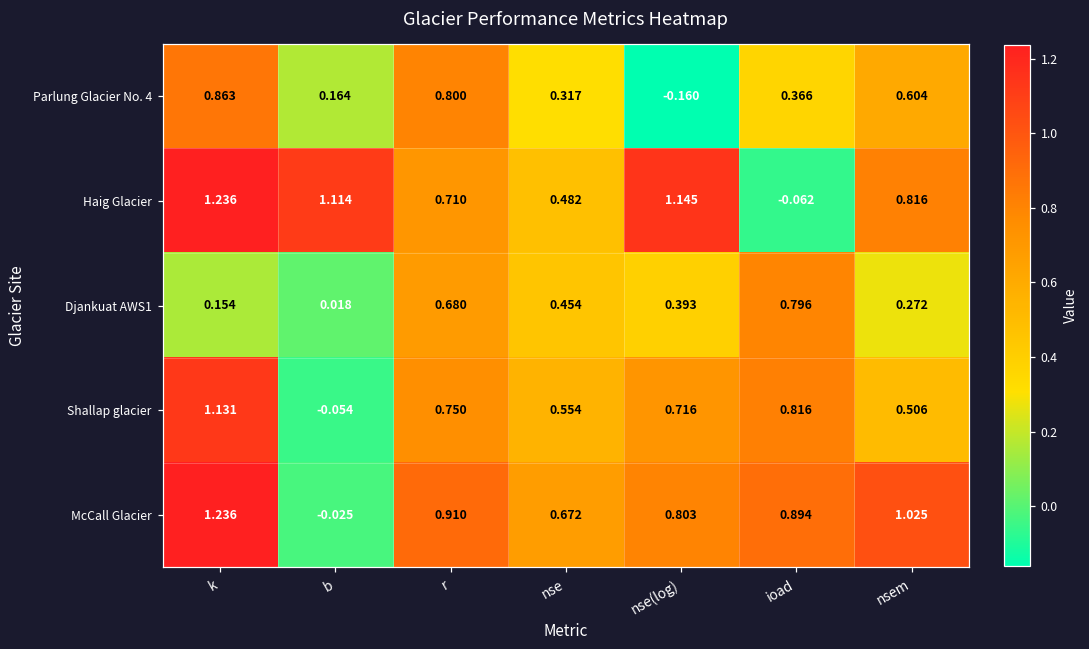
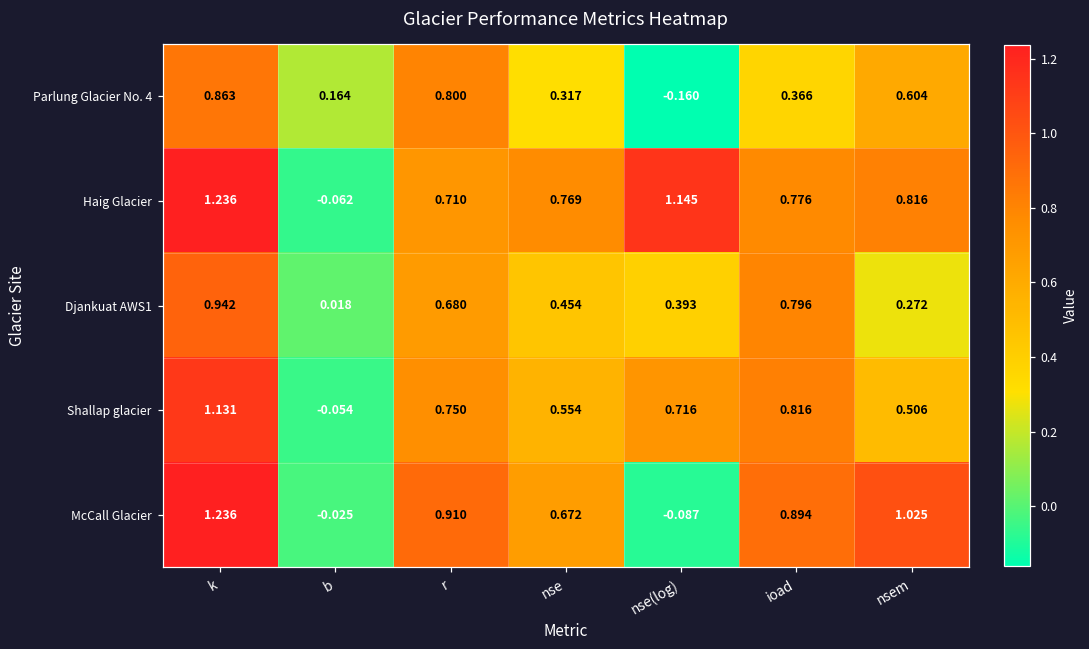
Haig Glacier, b: 1.114 -> -0.062
Haig Glacier, nse: 0.482 -> 0.769
Haig Glacier, ioad: -0.062 -> 0.776
Djankuat AWS1, k: 0.154 -> 0.942
McCall Glacier, nse(log): 0.803 -> -0.087
